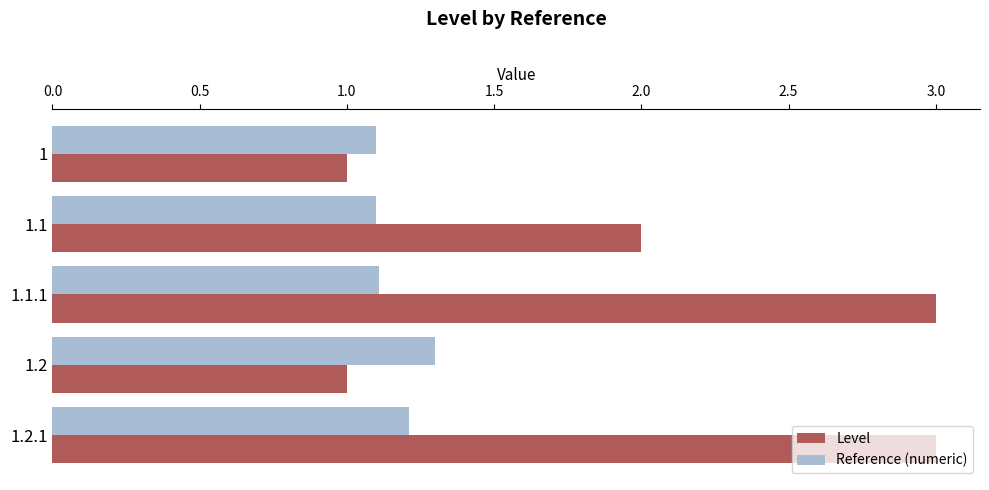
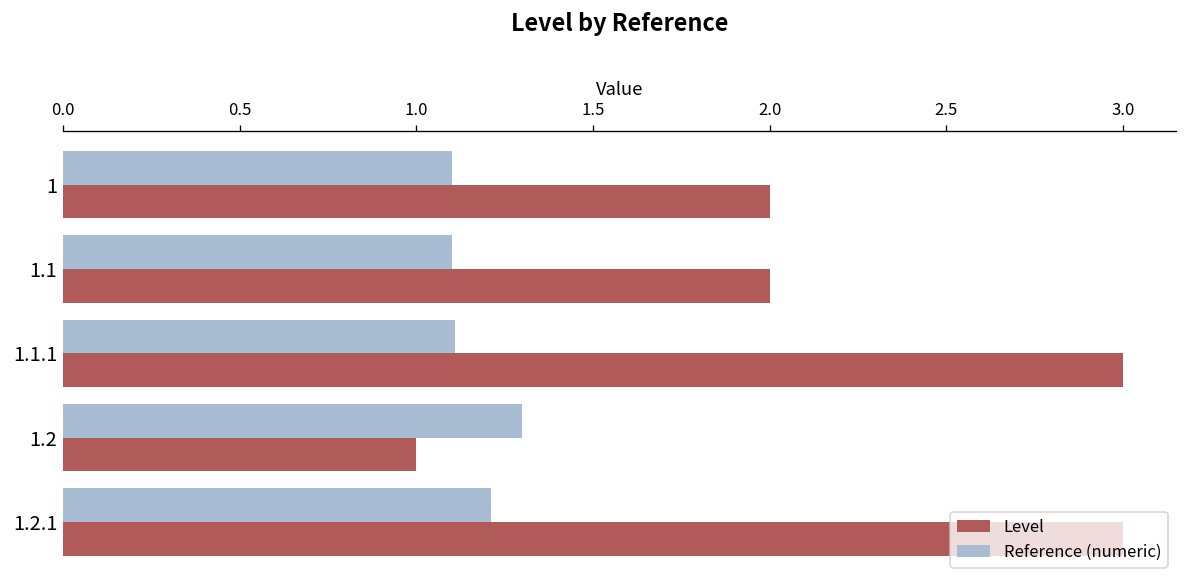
Level, 1: 1 -> 2
